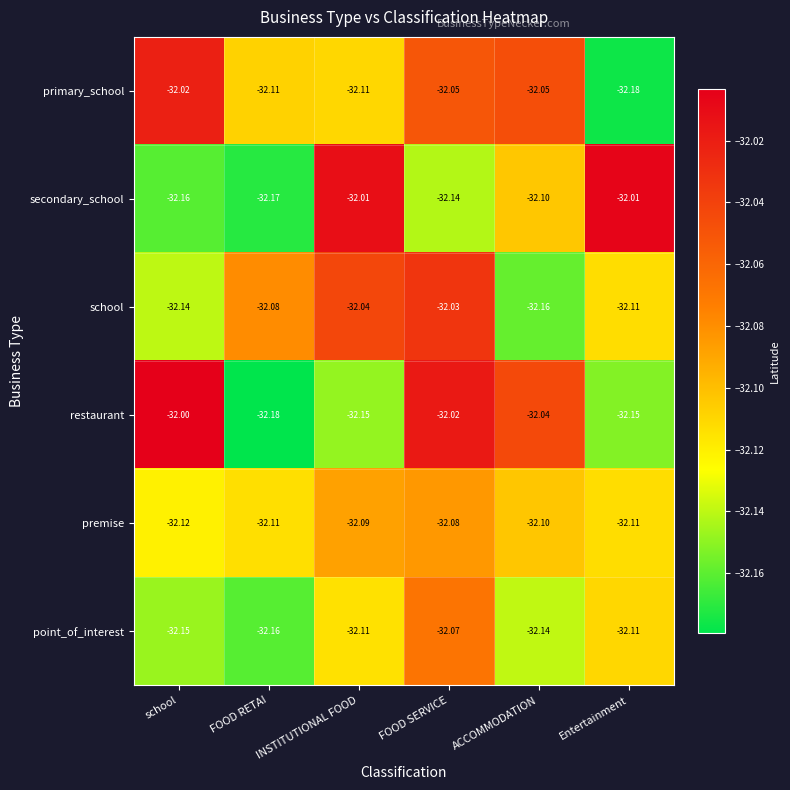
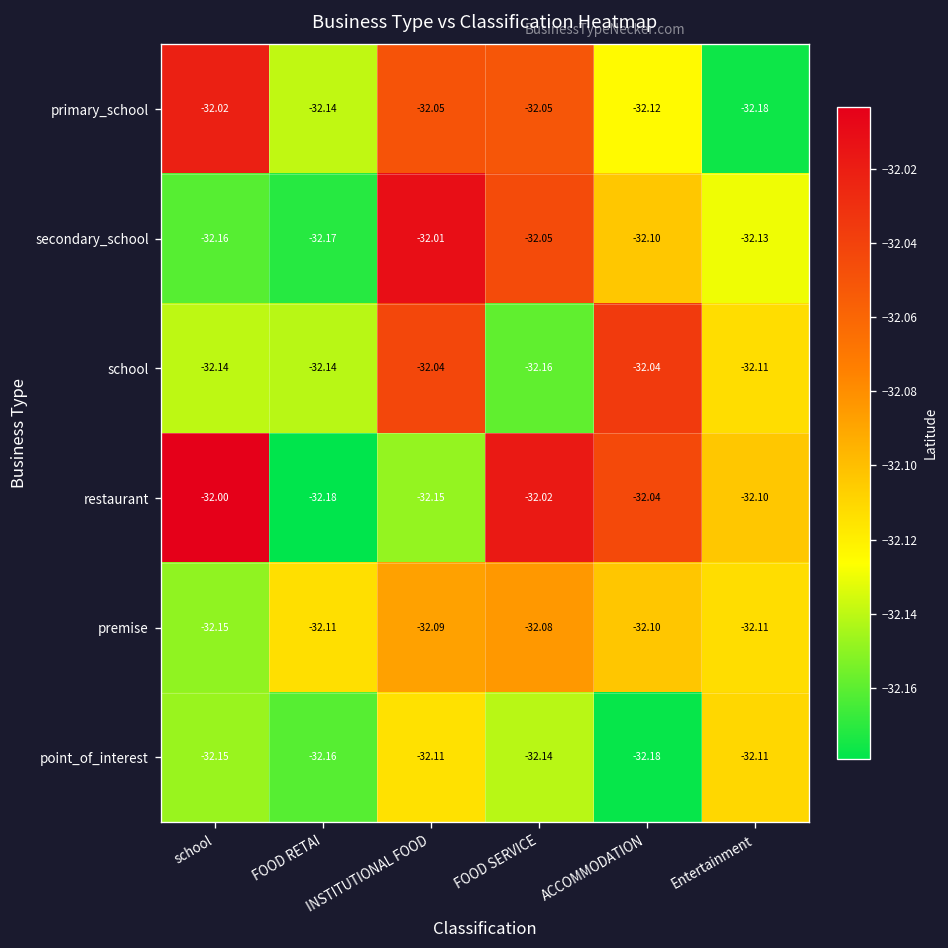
primary_school, FOOD RETAI: -32.11 -> -32.14
primary_school, INSTITUTIONAL FOOD: -32.11 -> -32.05
primary_school, ACCOMMODATION: -32.05 -> -32.12
secondary_school, FOOD SERVICE: -32.14 -> -32.05
secondary_school, Entertainment: -32.01 -> -32.13
school, FOOD RETAI: -32.08 -> -32.14
school, FOOD SERVICE: -32.03 -> -32.16
school, ACCOMMODATION: -32.16 -> -32.04
restaurant, Entertainment: -32.15 -> -32.10
premise, school: -32.12 -> -32.15
point_of_interest, FOOD SERVICE: -32.07 -> -32.14
point_of_interest, ACCOMMODATION: -32.14 -> -32.18
